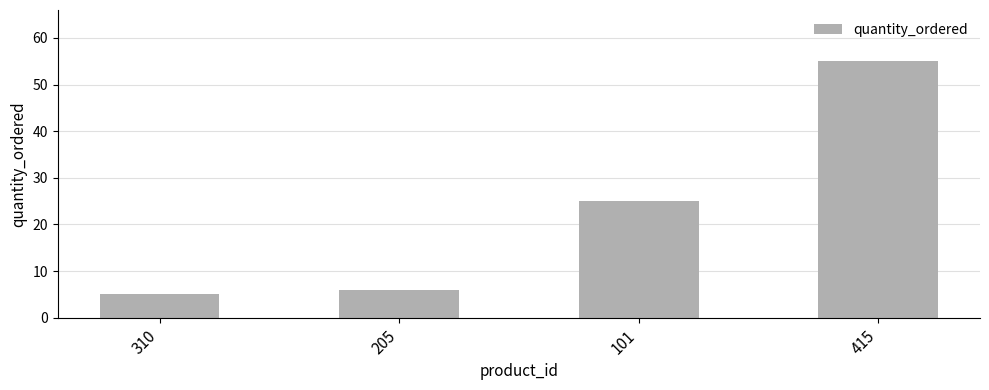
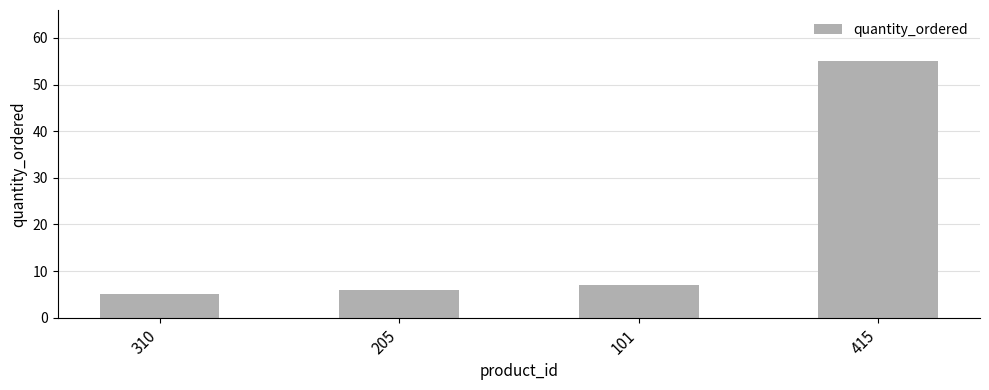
101: 25 -> 7
